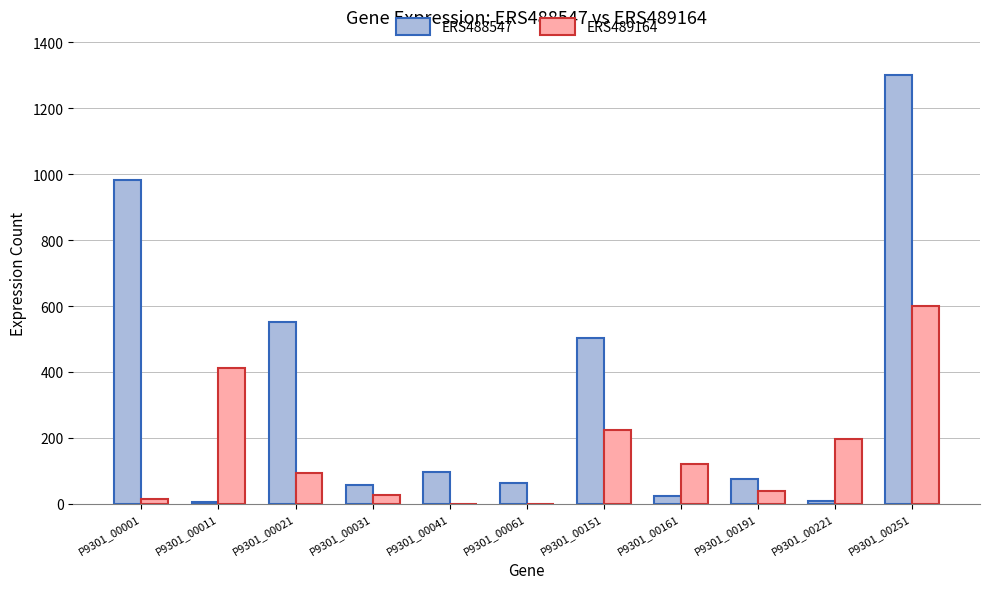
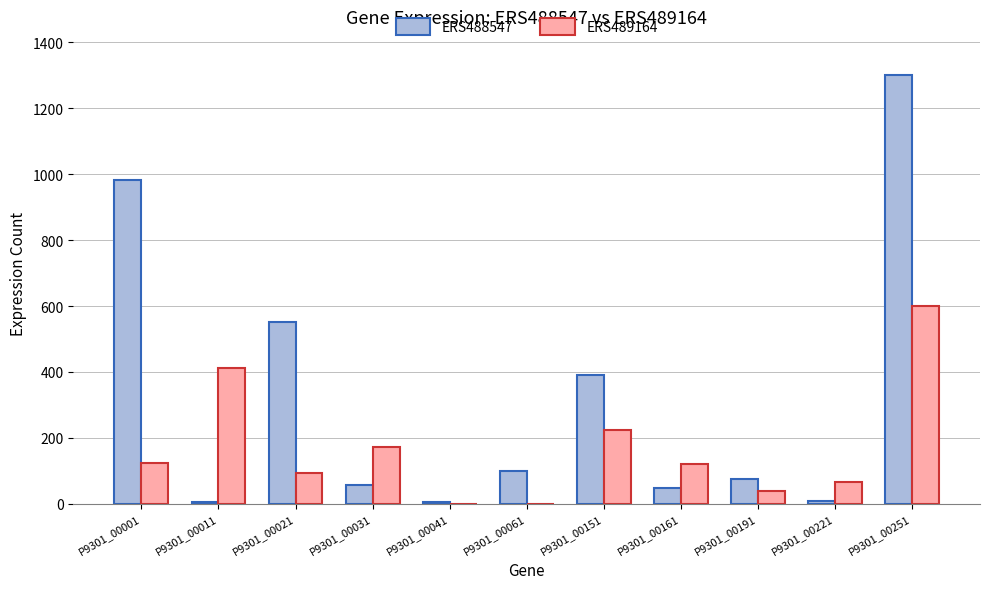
ERS489164, P9301_00001: 20 -> 130
ERS489164, P9301_00031: 30 -> 170
ERS488547, P9301_00041: 100 -> 0
ERS488547, P9301_00061: 60 -> 100
ERS488547, P9301_00151: 500 -> 390
ERS488547, P9301_00161: 20 -> 50
ERS489164, P9301_00221: 200 -> 70
